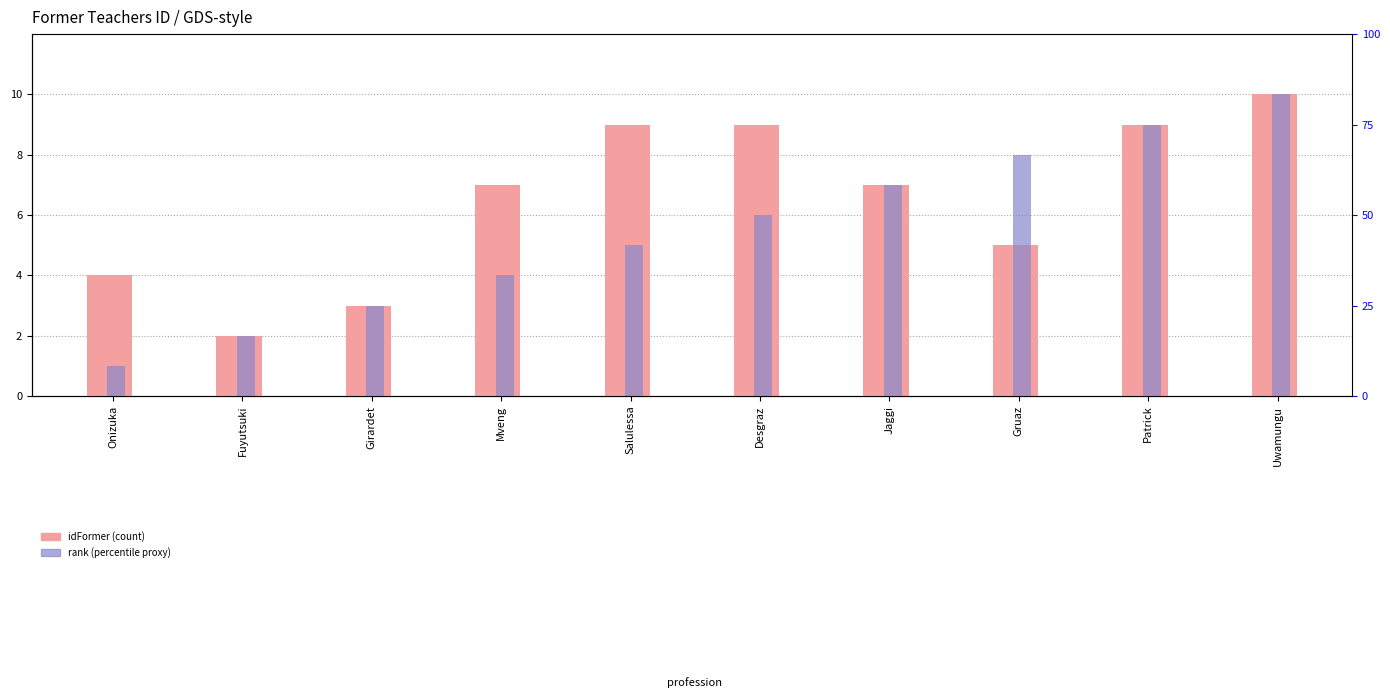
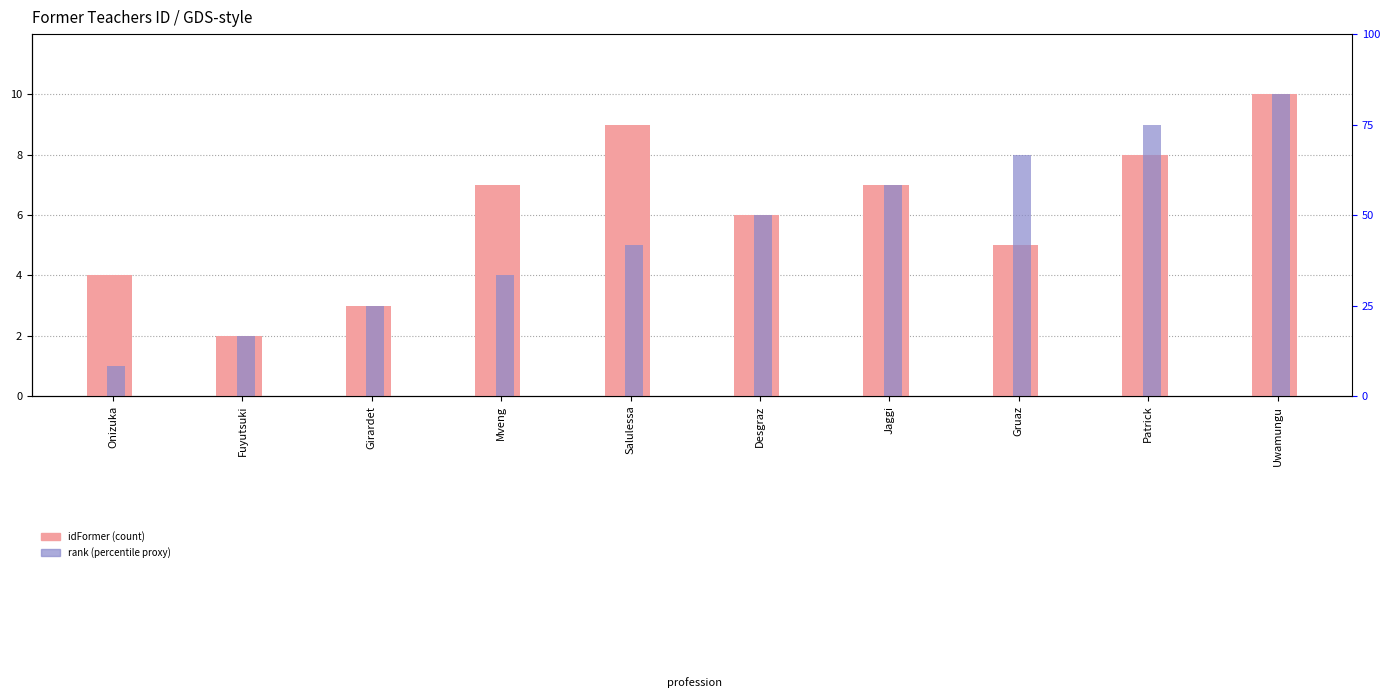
idFormer (count), Desgraz: 9 -> 6
idFormer (count), Patrick: 9 -> 8
